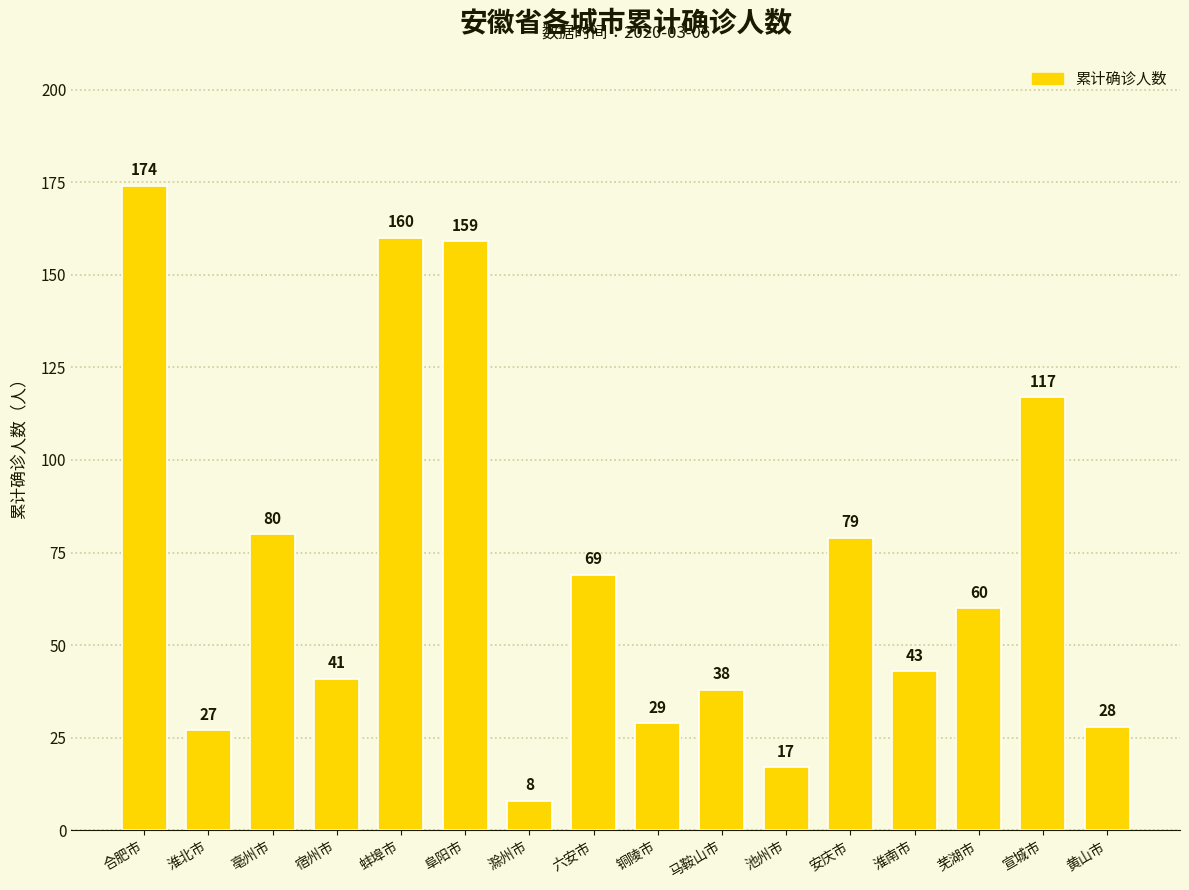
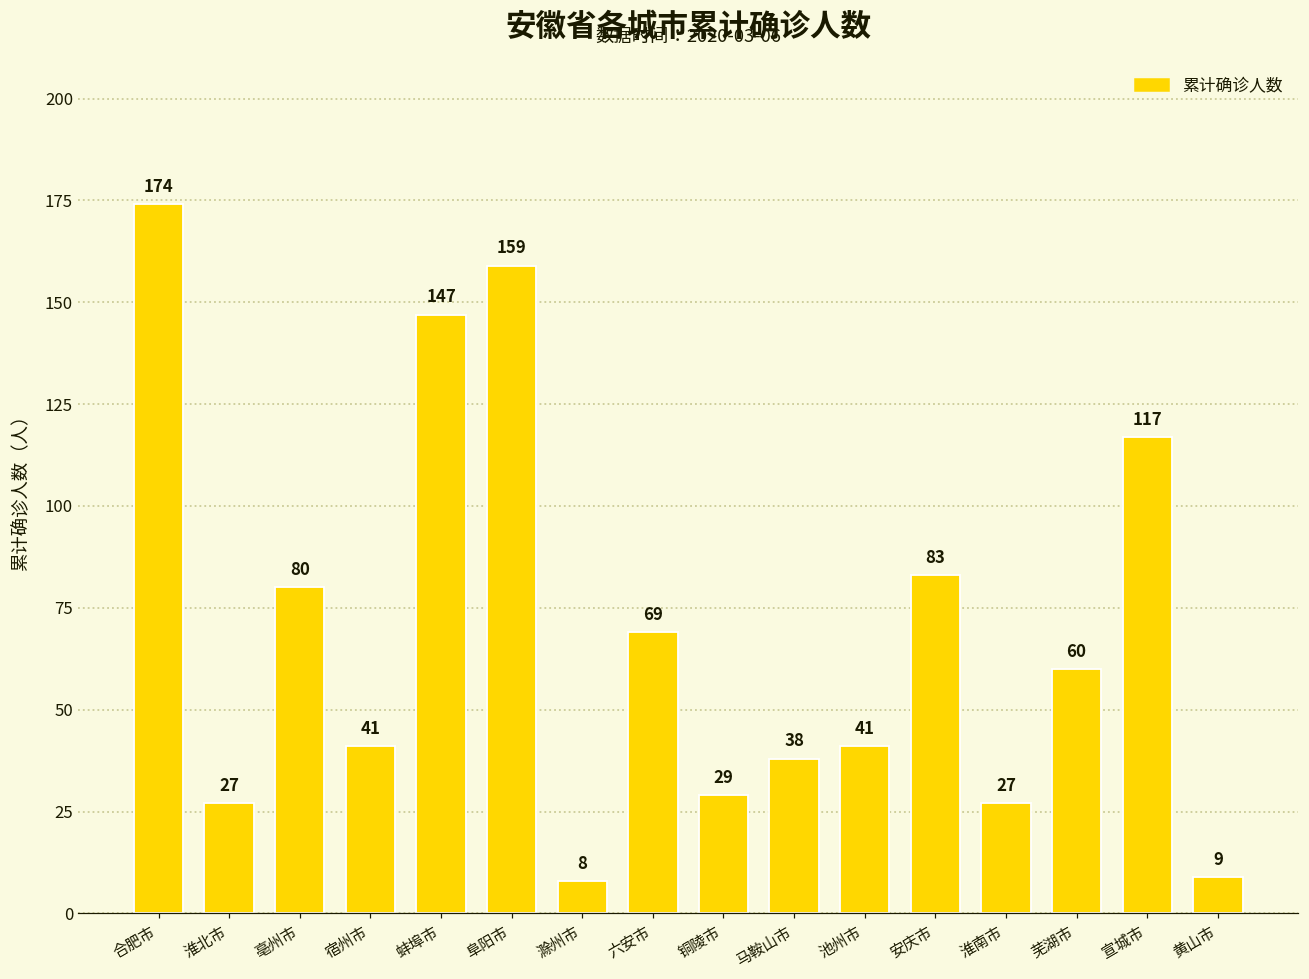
蚌埠市: 160 -> 147
池州市: 17 -> 41
安庆市: 79 -> 83
淮南市: 43 -> 27
黄山市: 28 -> 9
